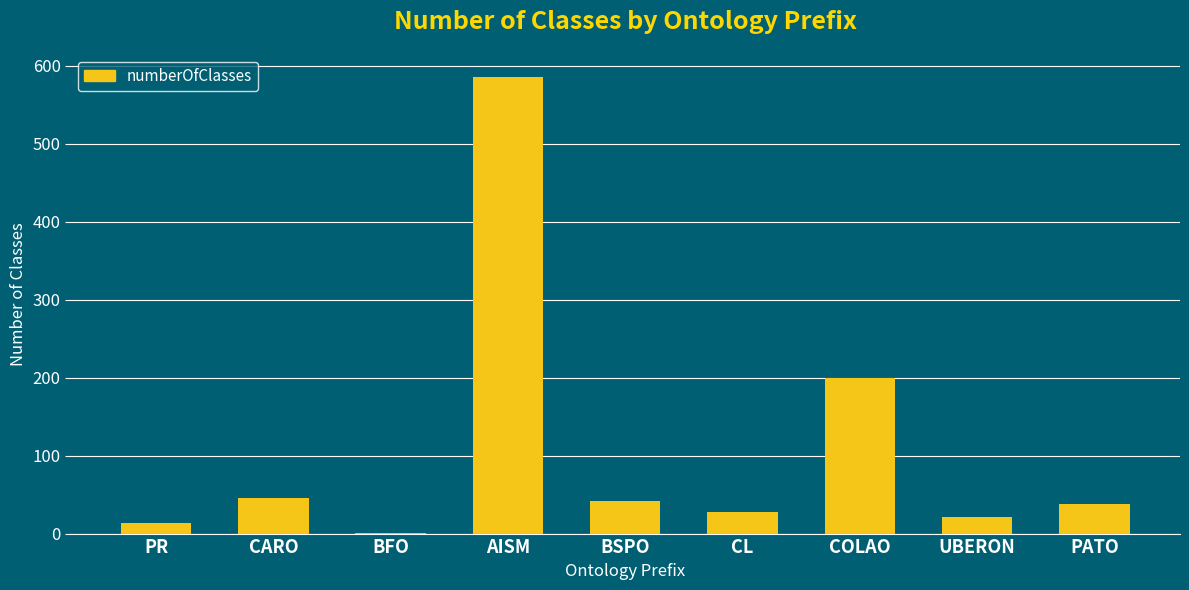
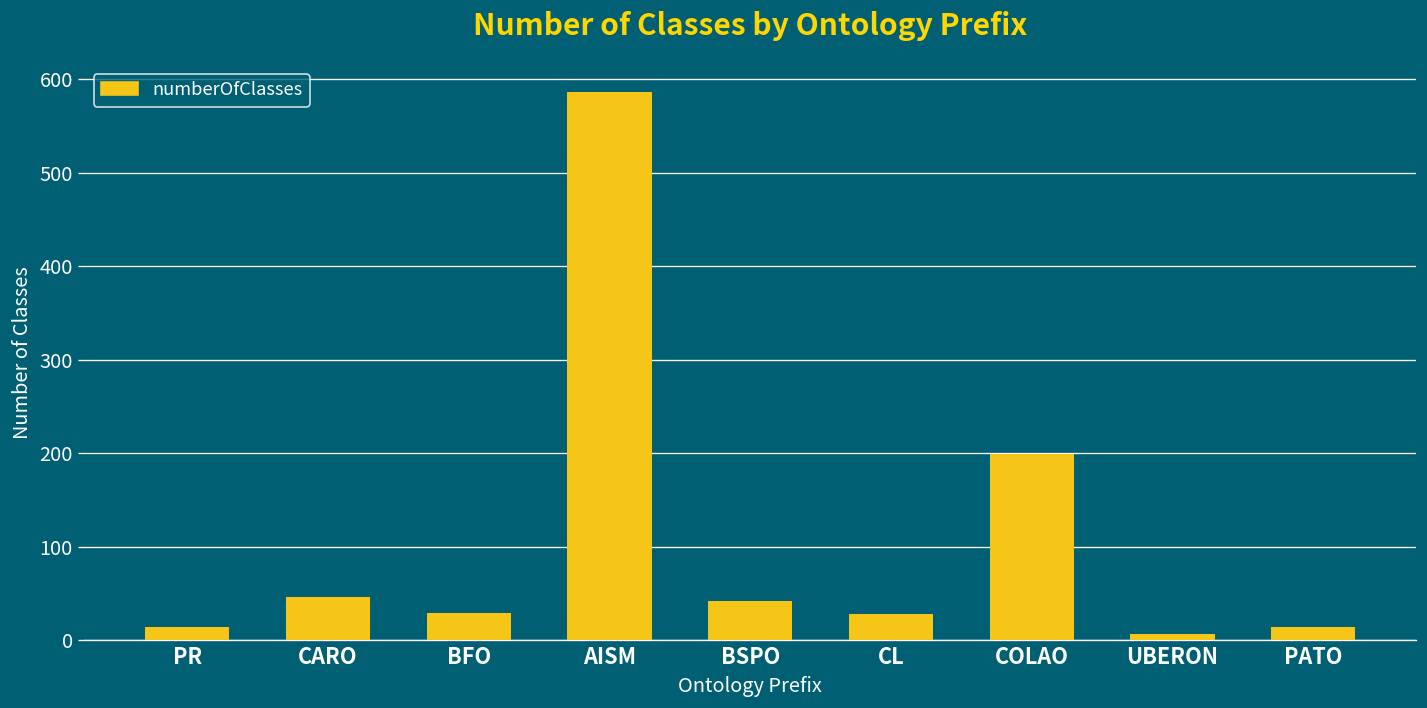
BFO: 0 -> 30
UBERON: 20 -> 10
PATO: 40 -> 10
